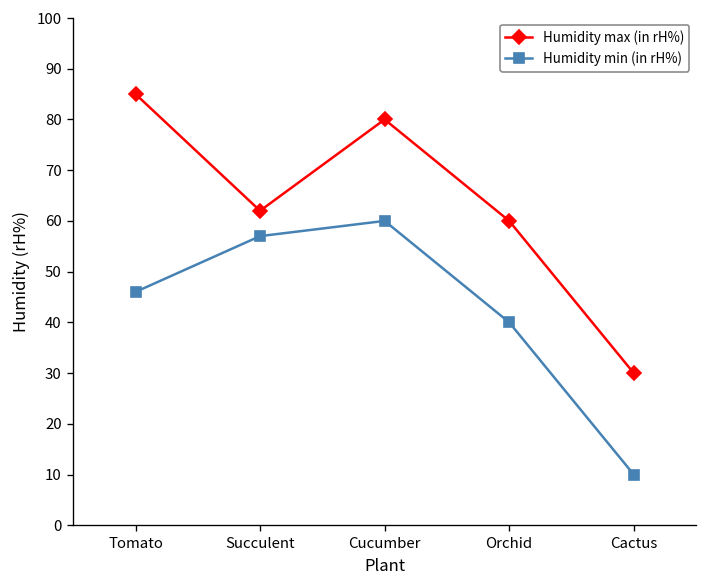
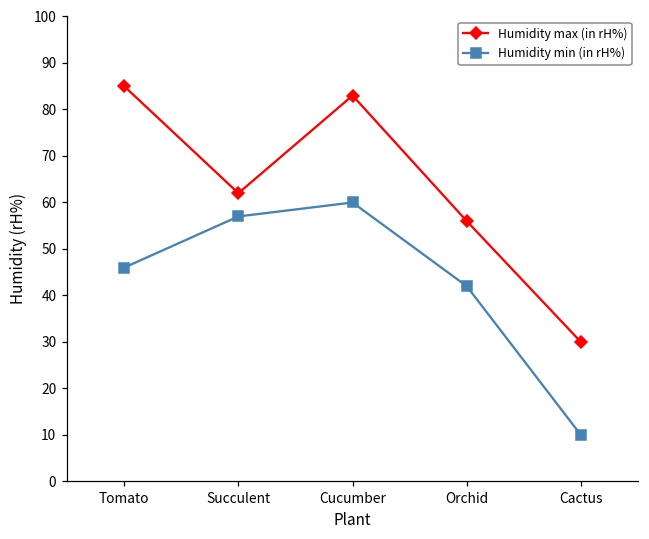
Humidity max (in rH%), Cucumber: 80 -> 83
Humidity max (in rH%), Orchid: 60 -> 56
Humidity min (in rH%), Orchid: 40 -> 42
